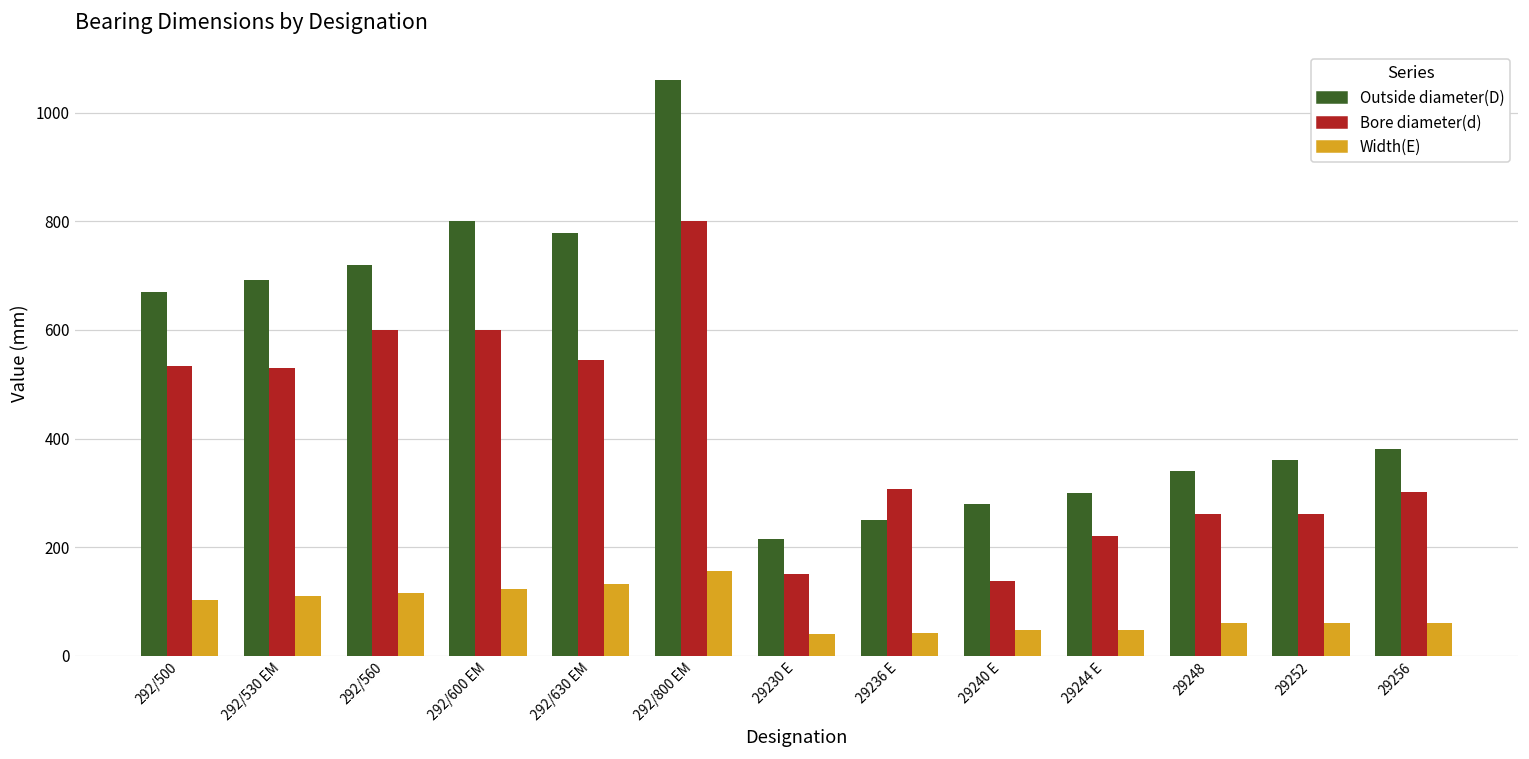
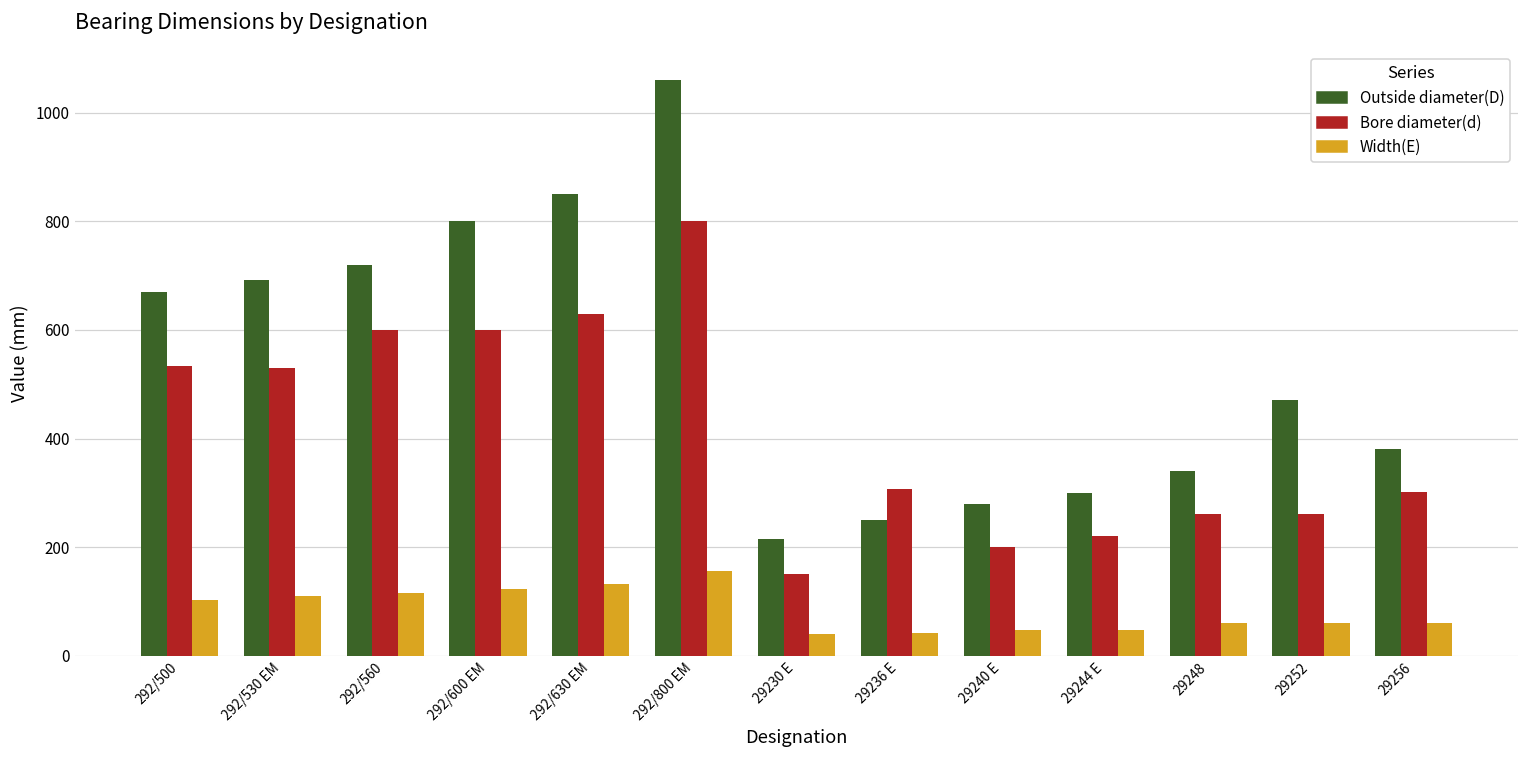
Outside diameter(D), 292/630 EM: 780 -> 850
Bore diameter(d), 292/630 EM: 540 -> 630
Bore diameter(d), 29240 E: 140 -> 200
Outside diameter(D), 29252: 360 -> 470
